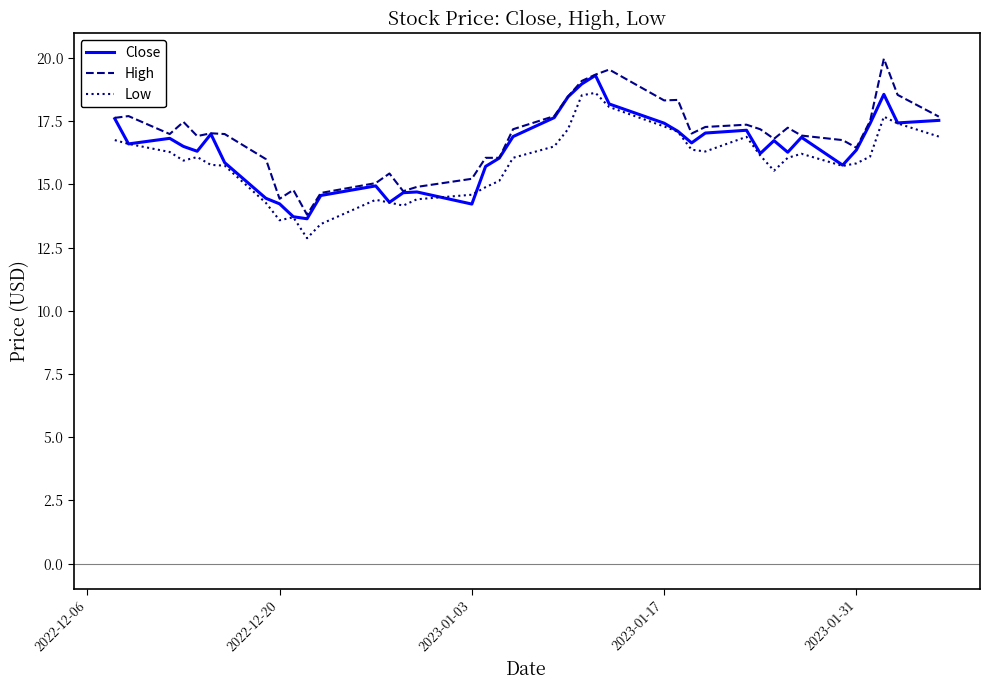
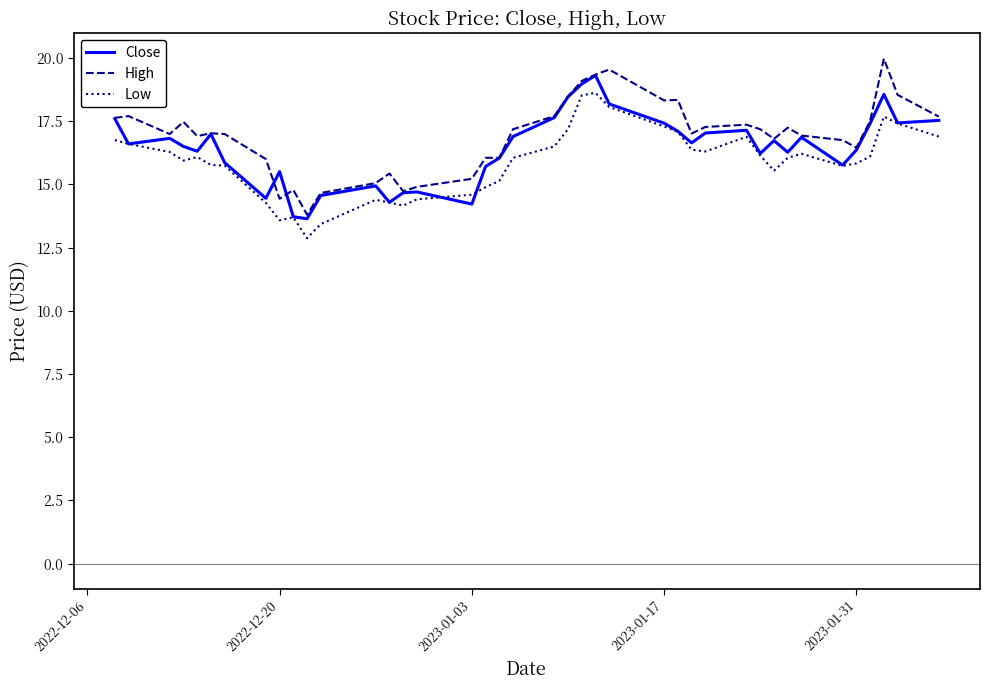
Close, 2022-12-20: 14.2 -> 15.5
